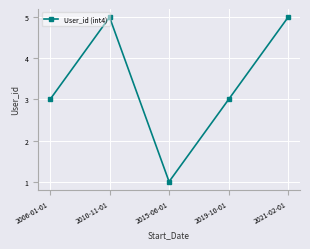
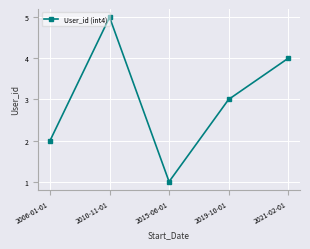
2006-01-01: 3 -> 2
2021-02-01: 5 -> 4
